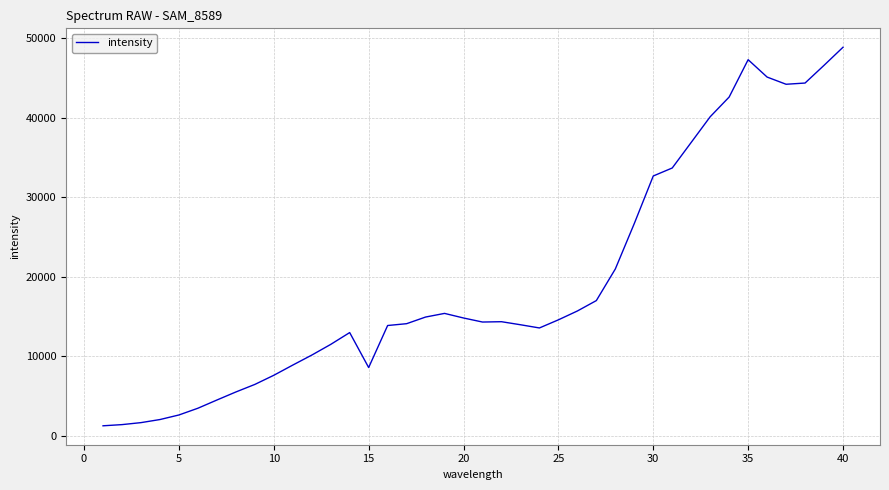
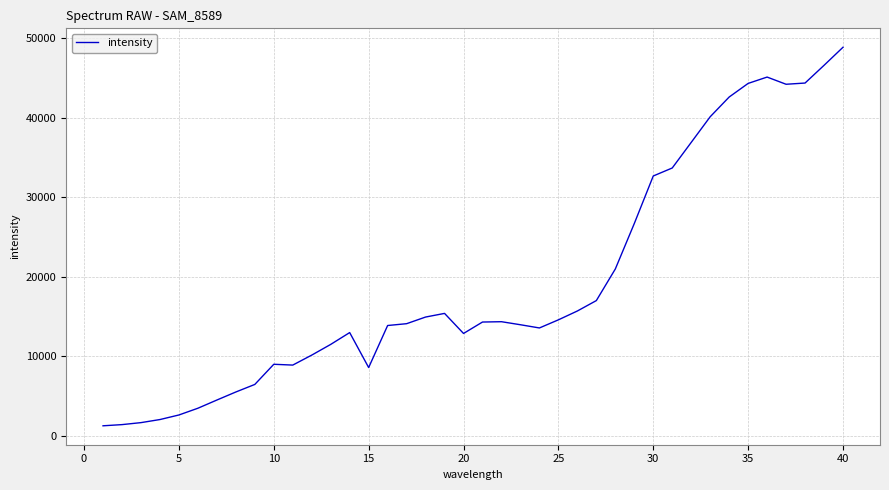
10: 8000 -> 9000
20: 15000 -> 13000
35: 47000 -> 44000
